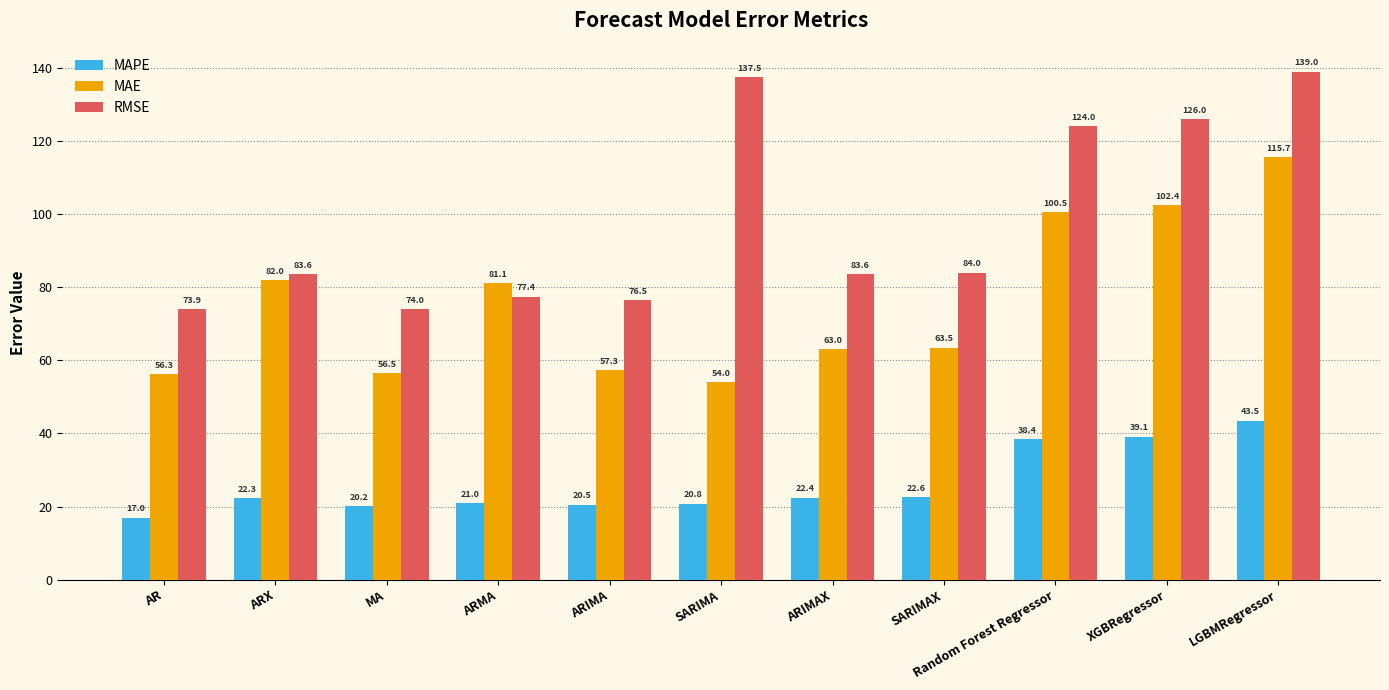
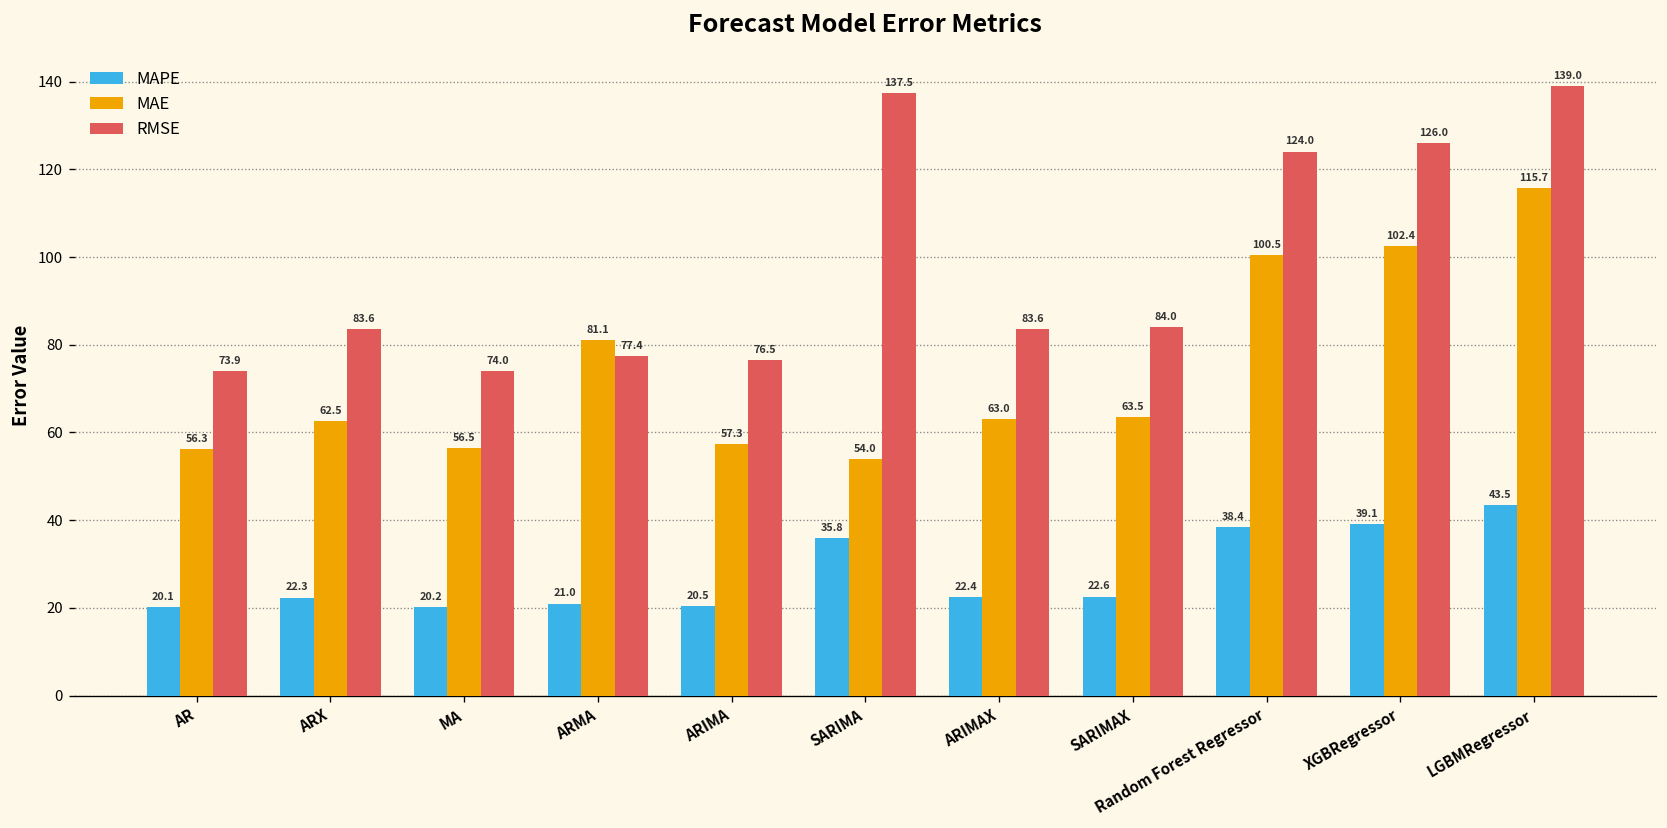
MAPE, AR: 17.0 -> 20.1
MAE, ARX: 82.0 -> 62.5
MAPE, SARIMA: 20.8 -> 35.8
